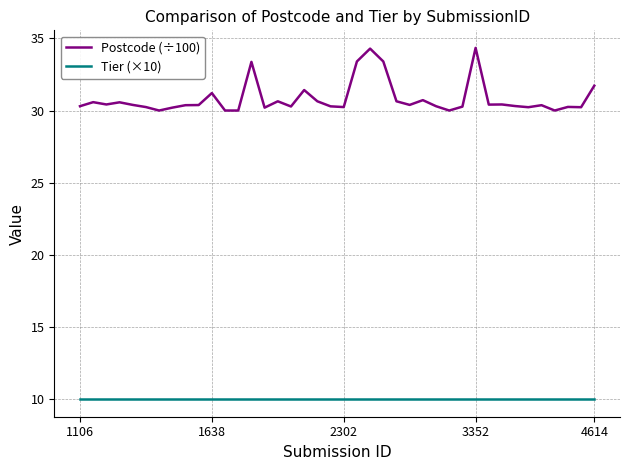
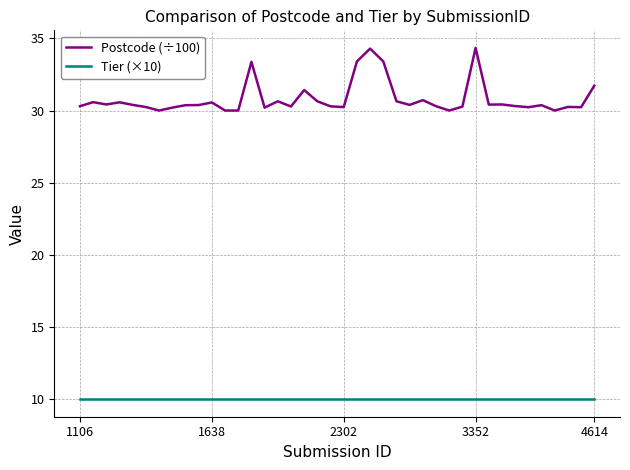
Postcode (÷100), 1638: 31.2 -> 30.6
